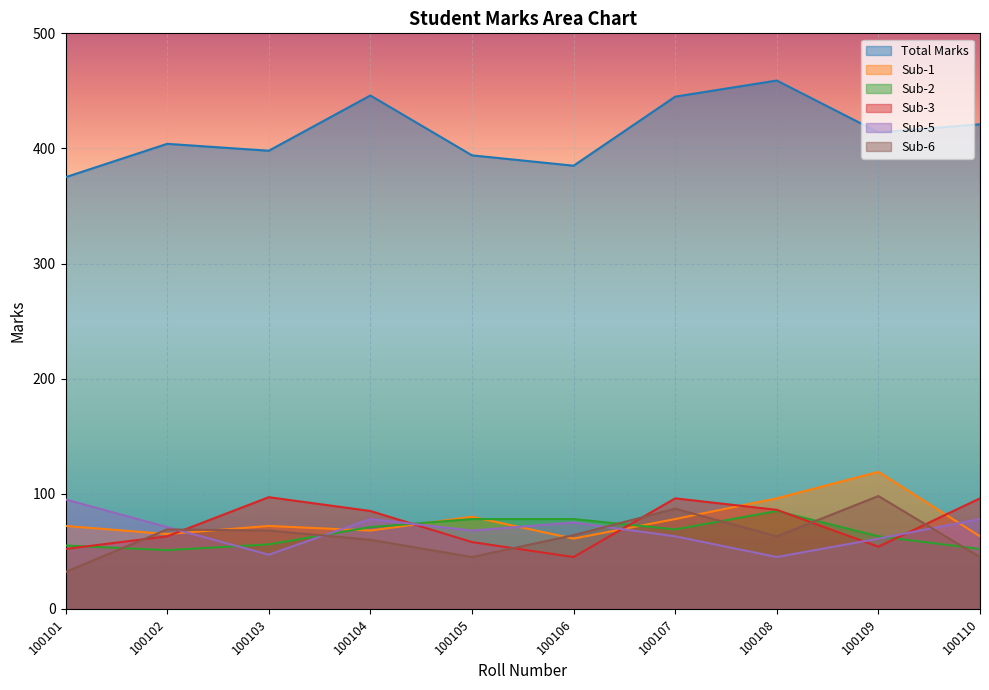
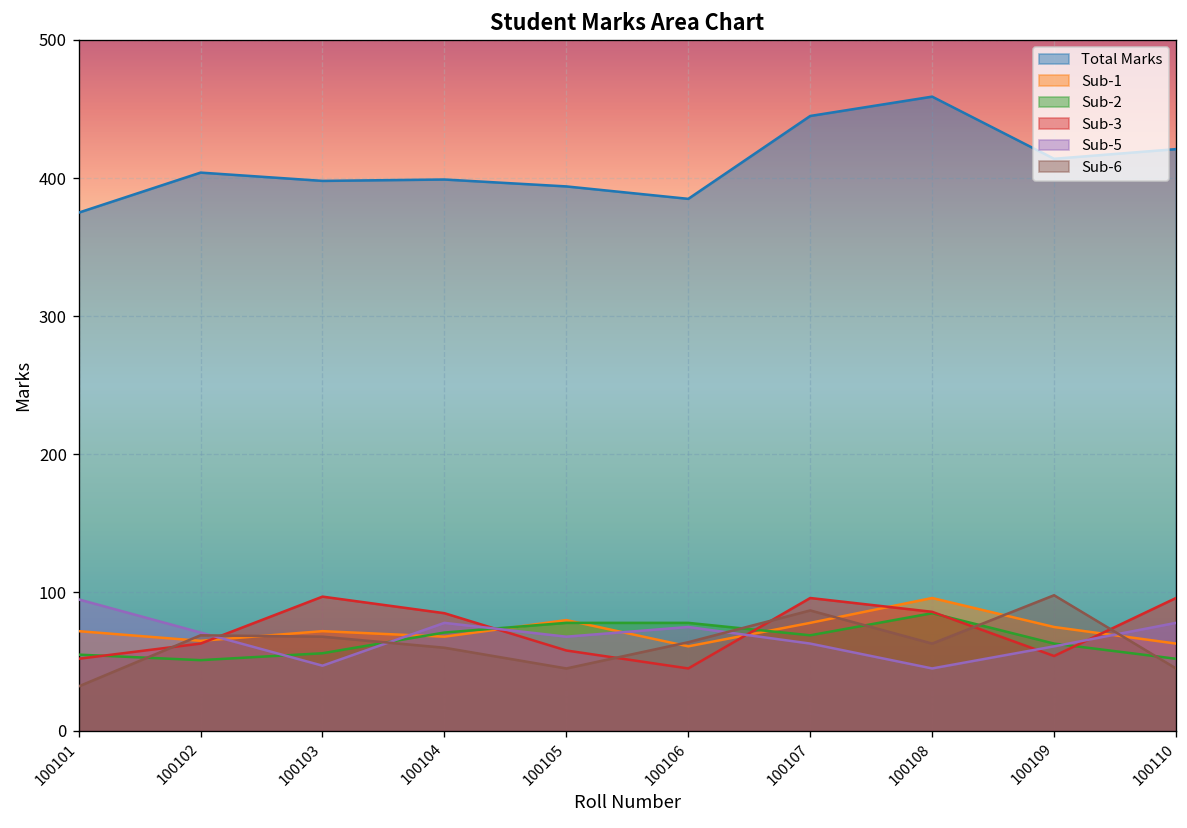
Total Marks, 100104: 446 -> 399
Sub-1, 100109: 119 -> 75
